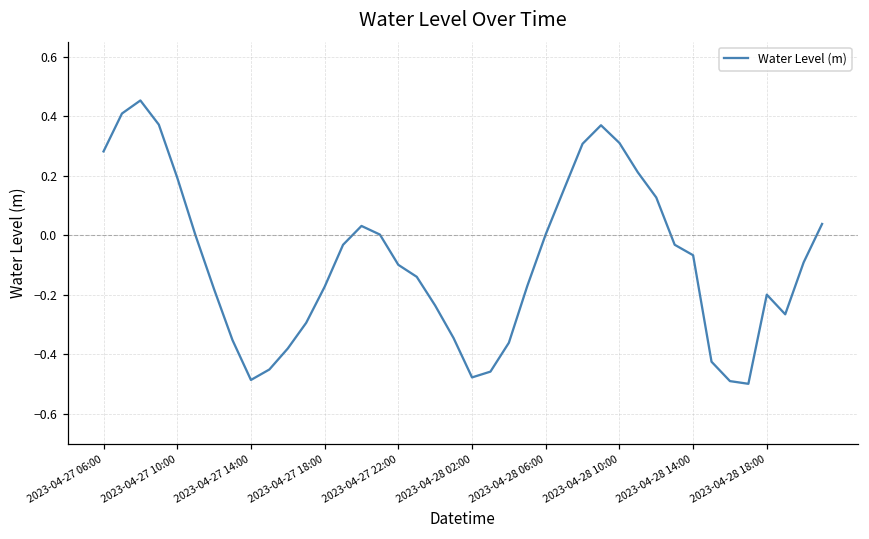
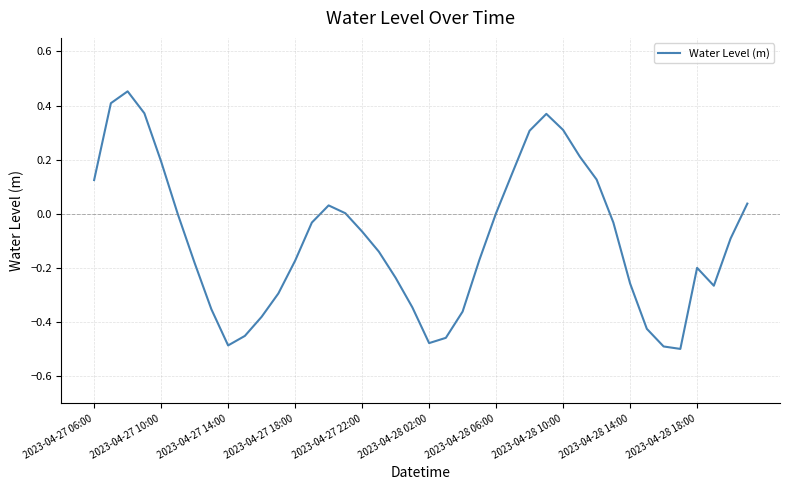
2023-04-27 06:00: 0.28 -> 0.12
2023-04-27 22:00: -0.10 -> -0.07
2023-04-28 14:00: -0.07 -> -0.26
